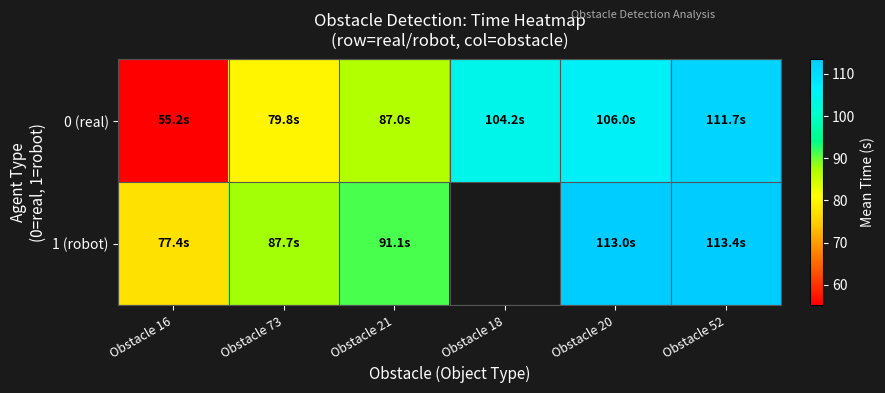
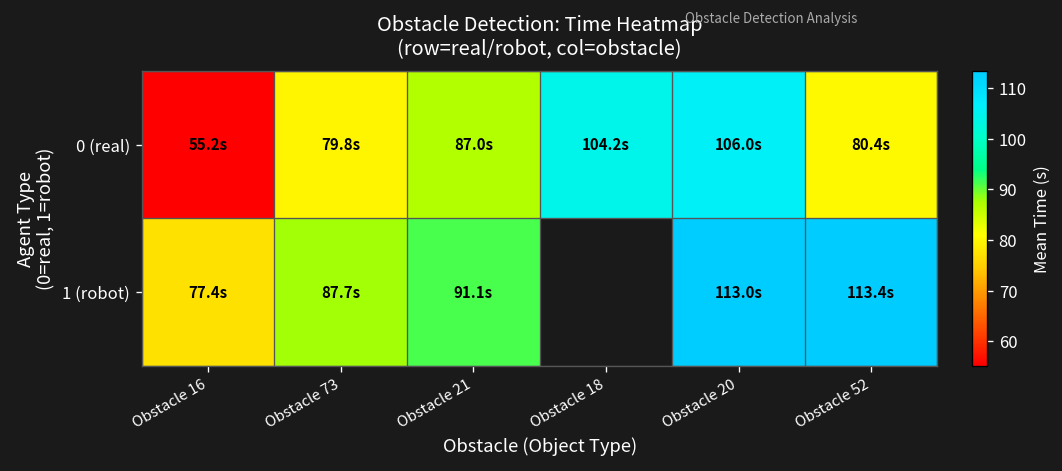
0 (real), Obstacle 52: 111.7s -> 80.4s
